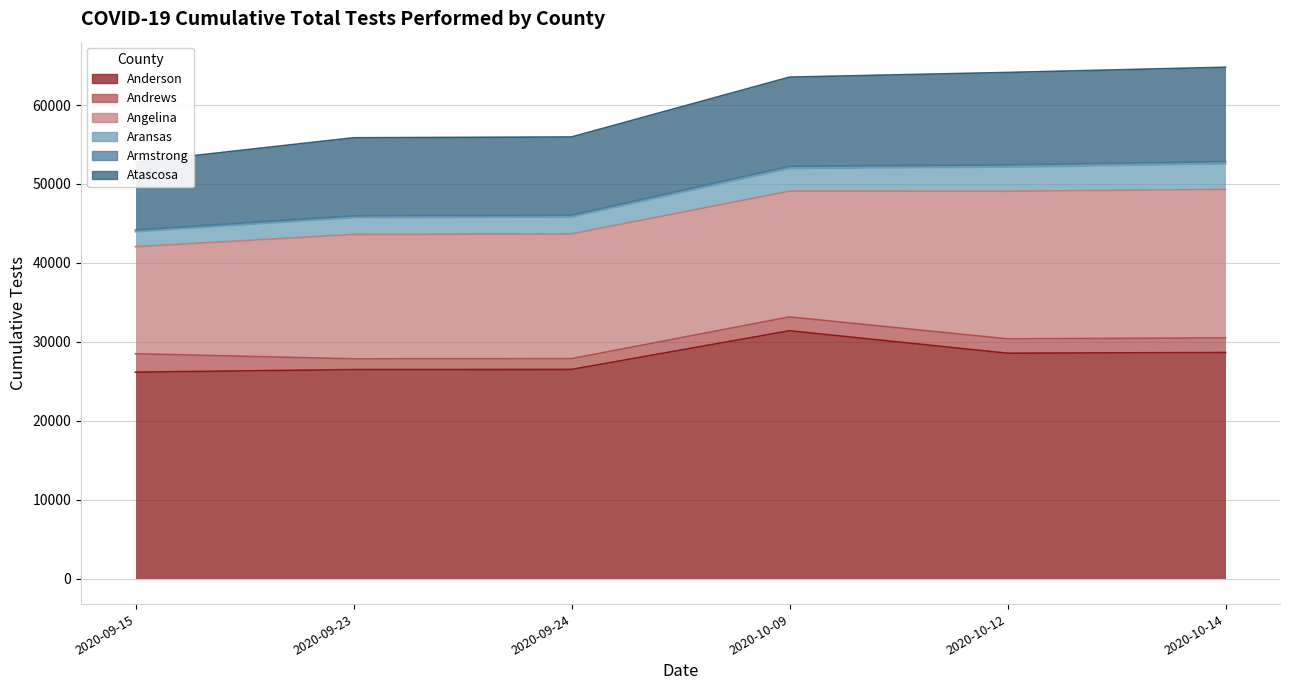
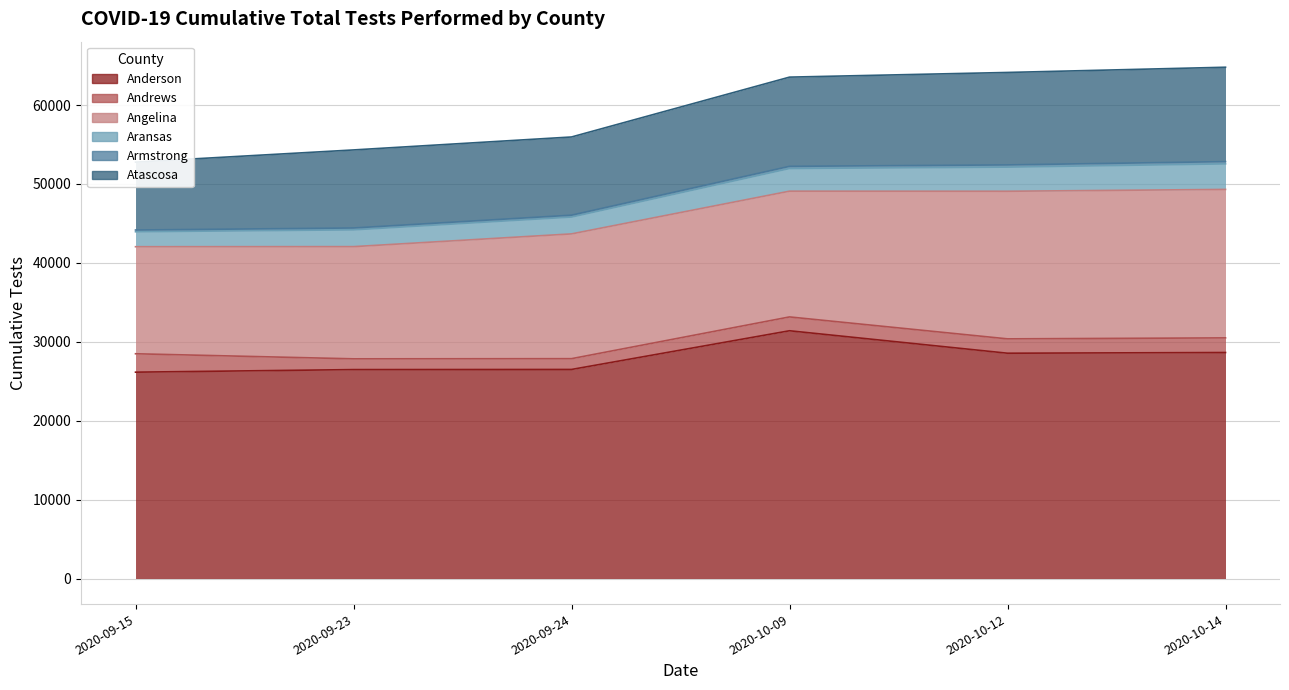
Angelina, 2020-09-23: 16000 -> 14000
